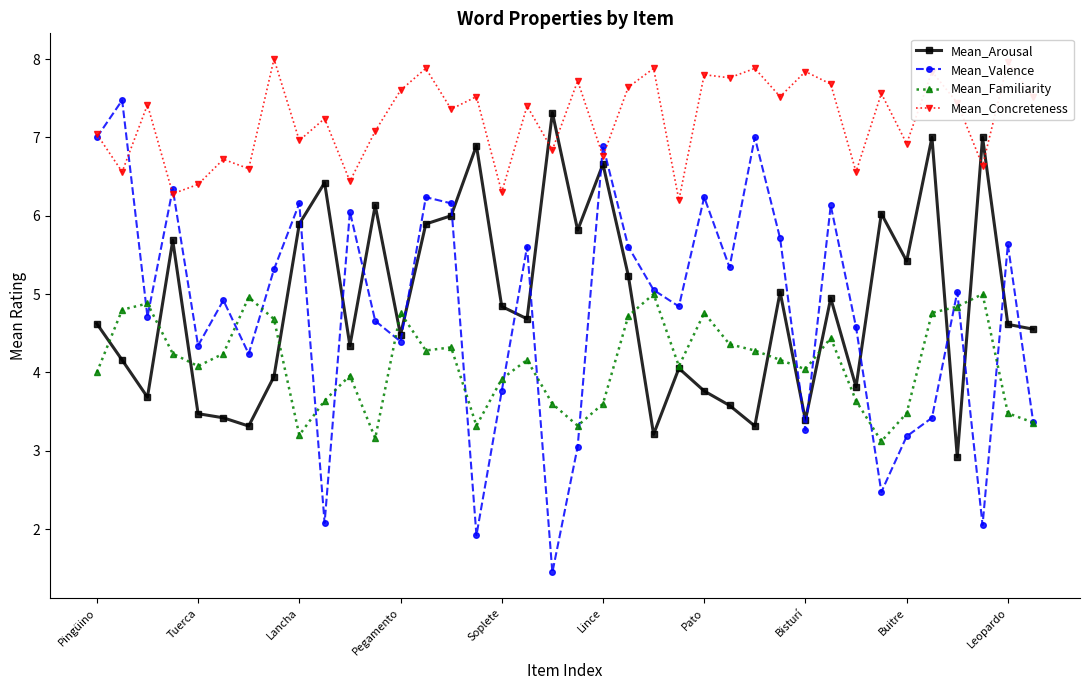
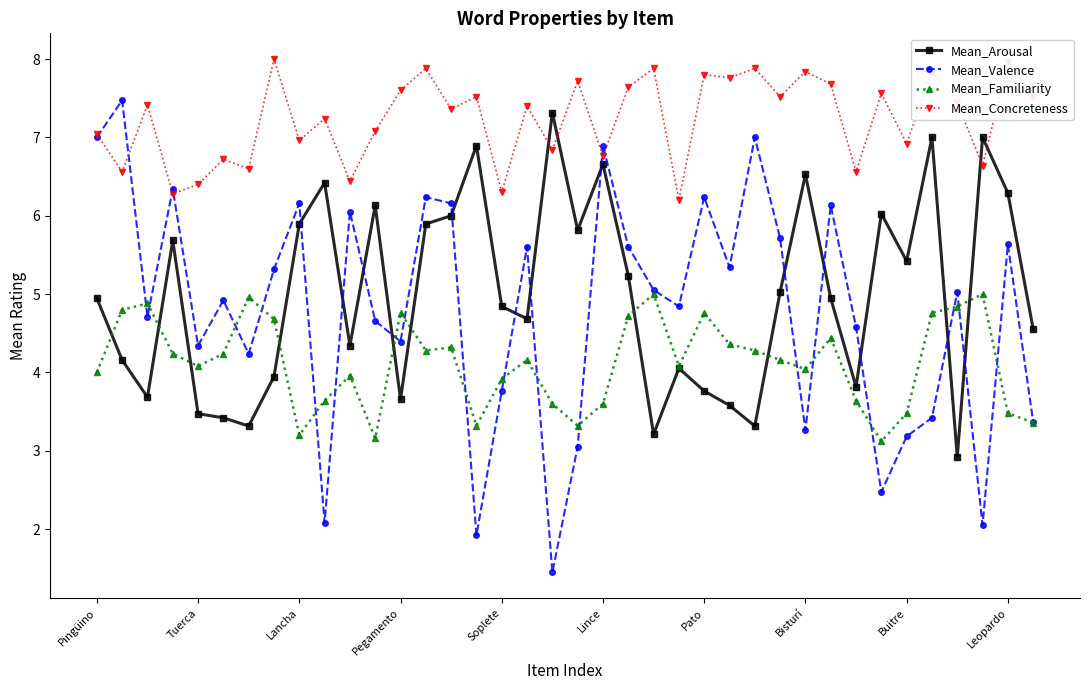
Mean_Arousal, Pingüino: 4.6 -> 4.9
Mean_Arousal, Pegamento: 4.5 -> 3.7
Mean_Arousal, Bisturí: 3.4 -> 6.5
Mean_Arousal, Leopardo: 4.6 -> 6.3
